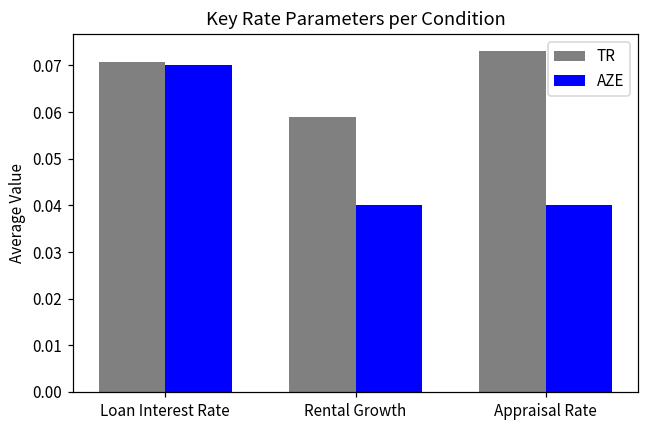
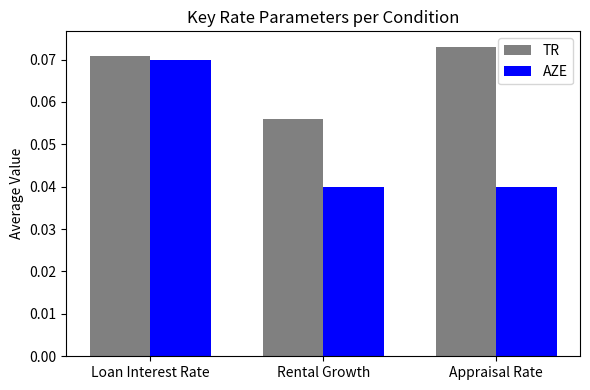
TR, Rental Growth: 0.059 -> 0.056
